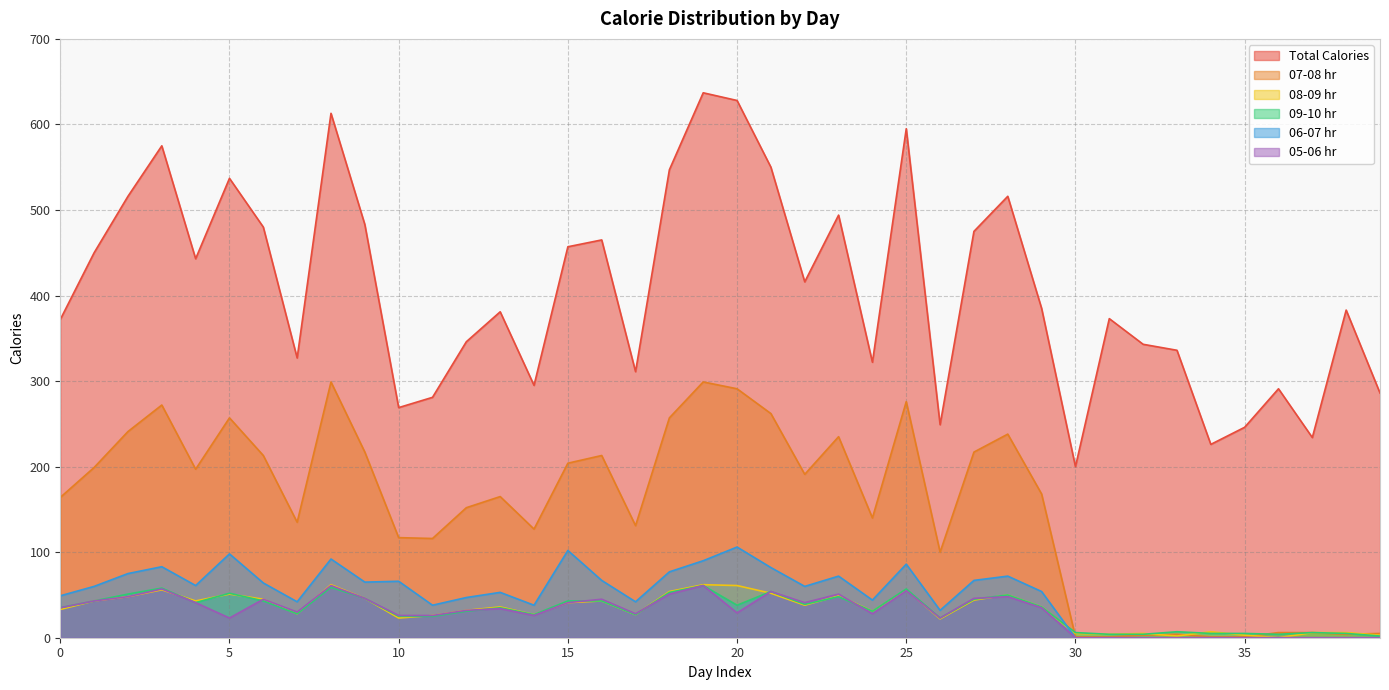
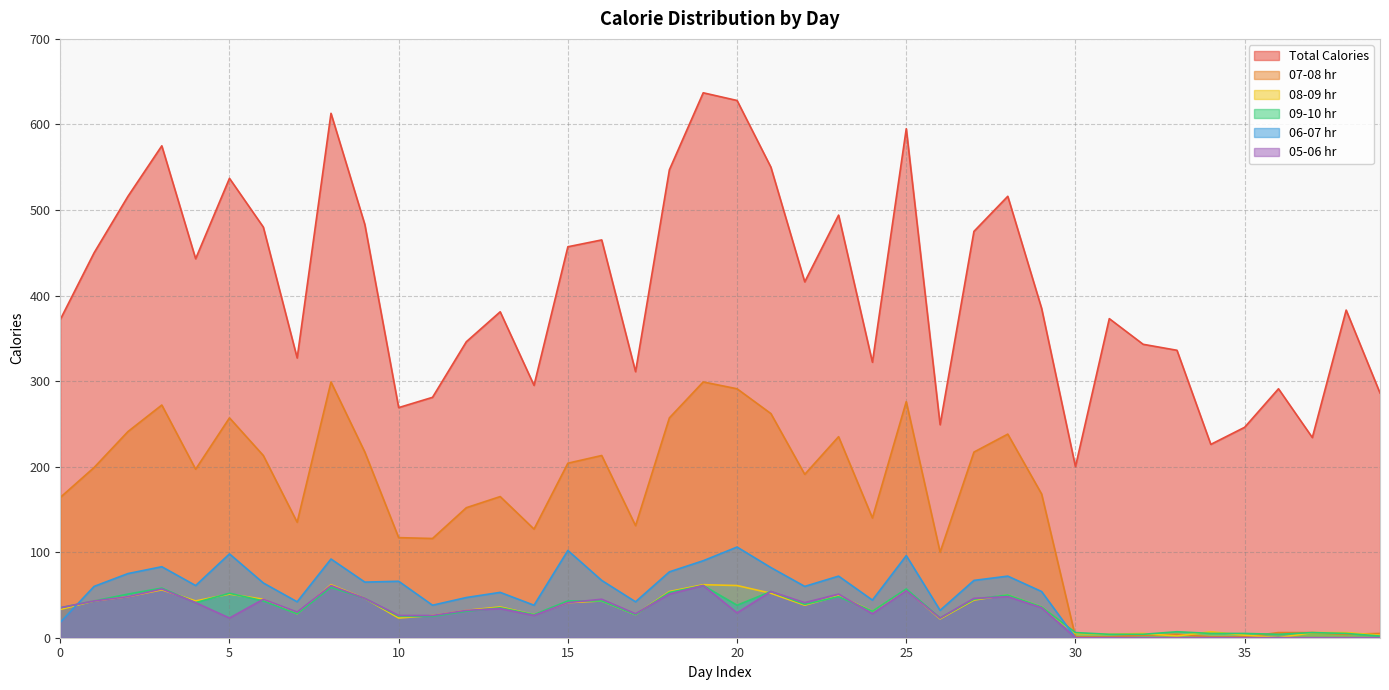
06-07 hr, 0: 50 -> 20
06-07 hr, 25: 90 -> 100
